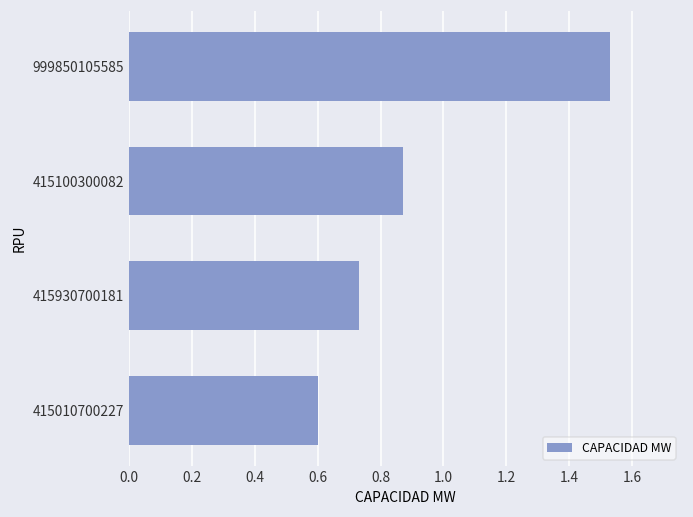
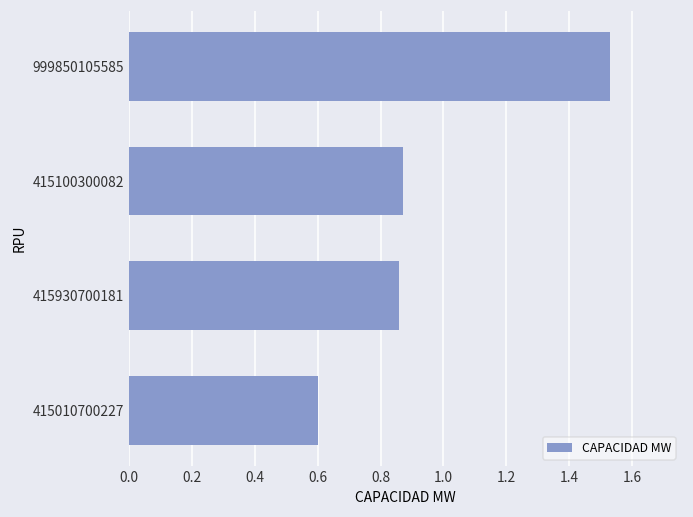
415930700181: 0.73 -> 0.86
